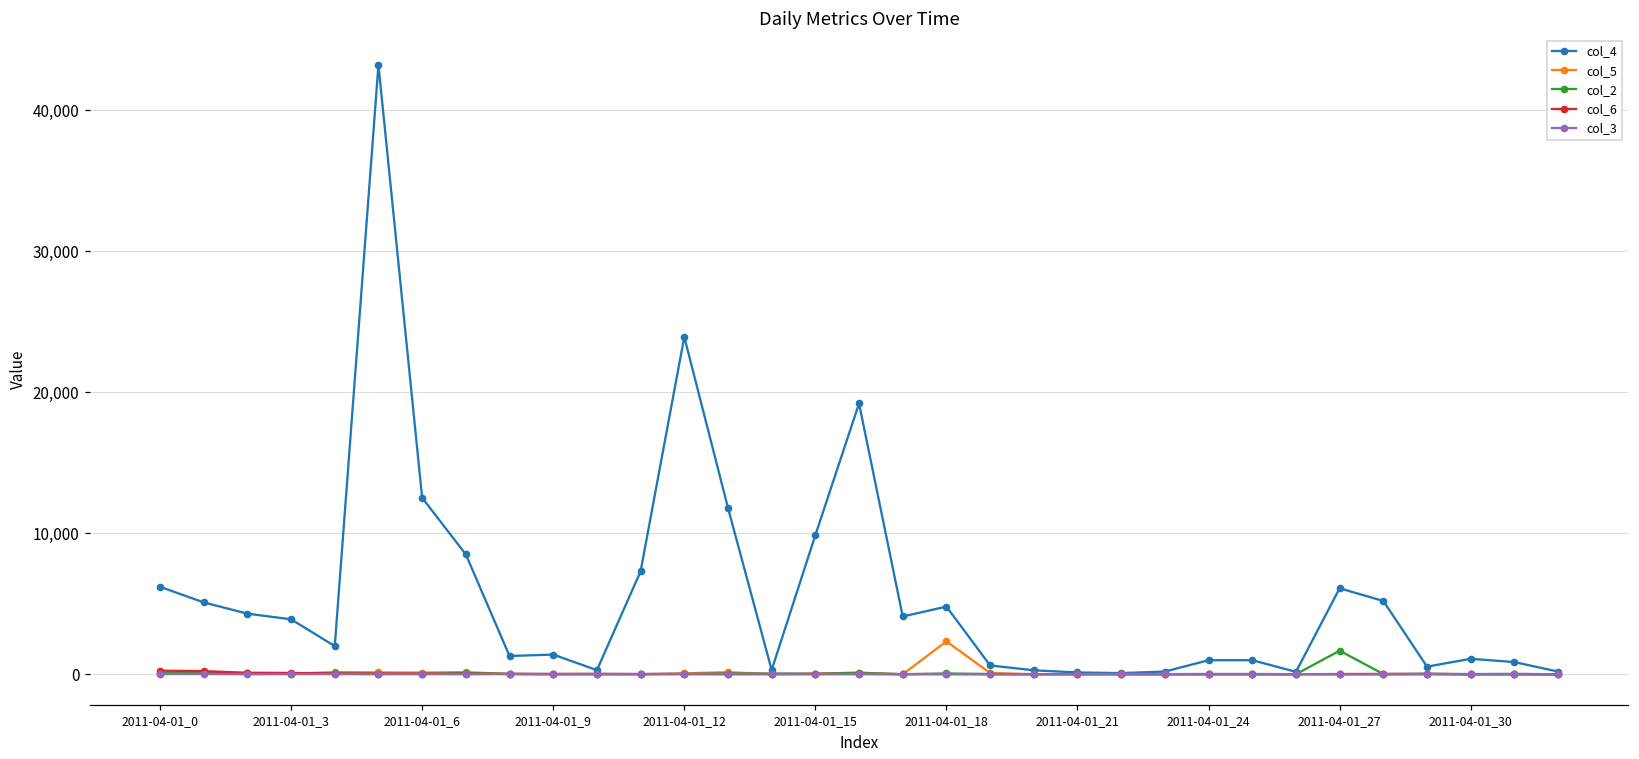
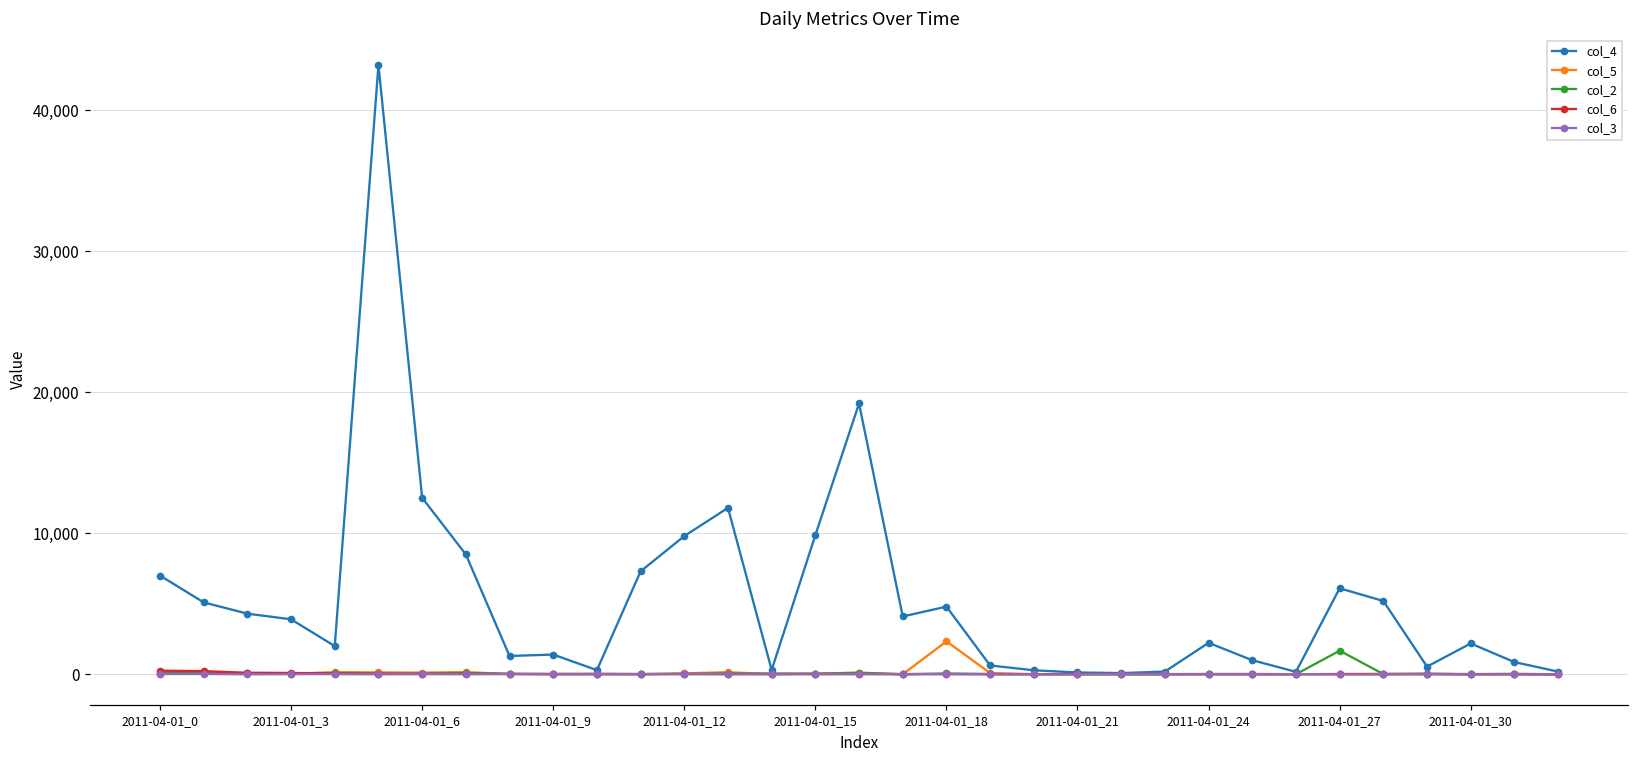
col_4, 2011-04-01_0: 6,200 -> 7,000
col_4, 2011-04-01_12: 23,900 -> 9,800
col_4, 2011-04-01_24: 1,000 -> 2,200
col_4, 2011-04-01_30: 1,100 -> 2,200
